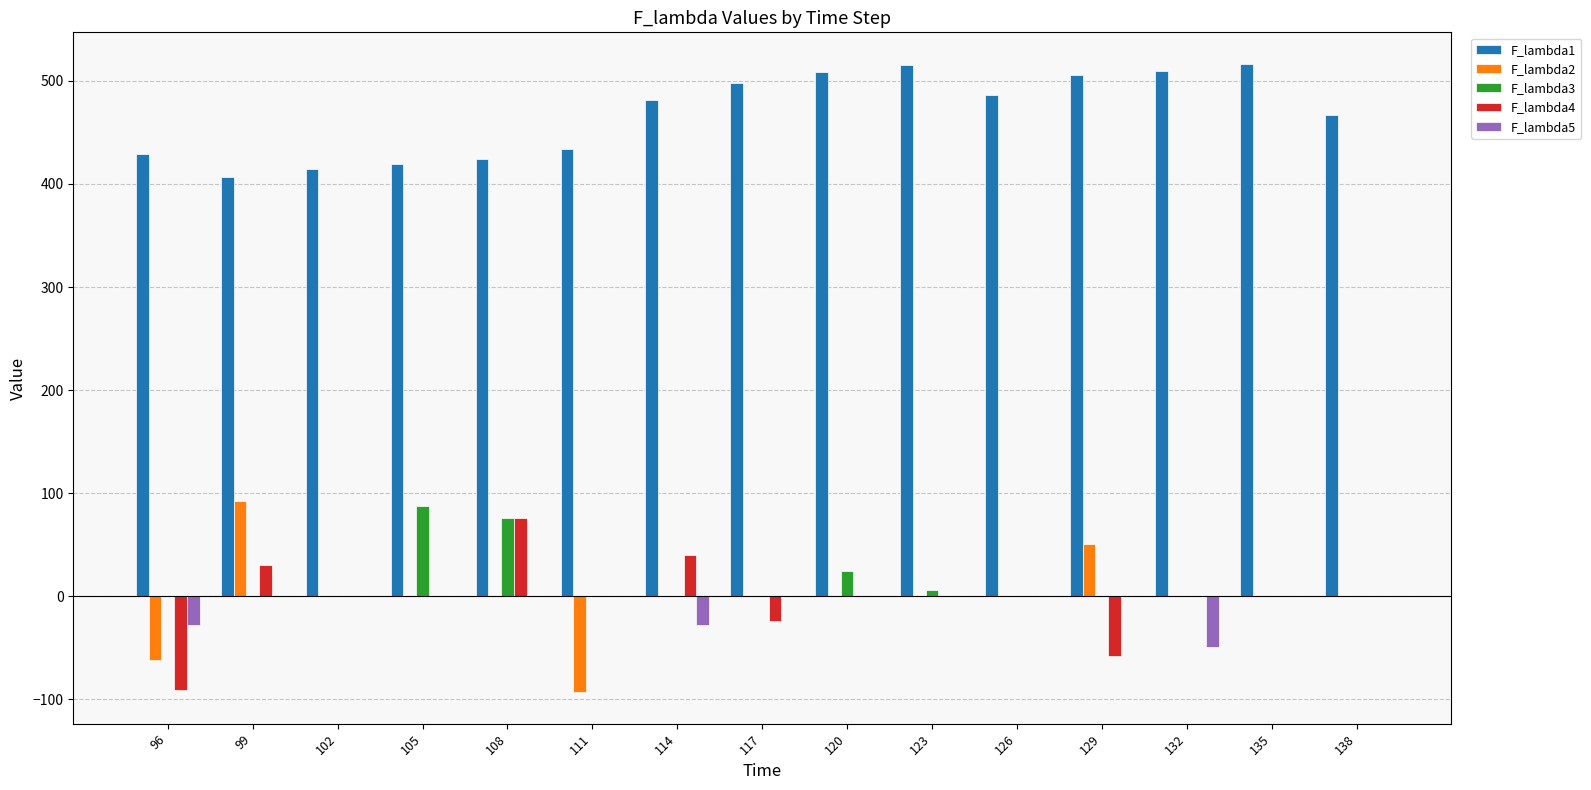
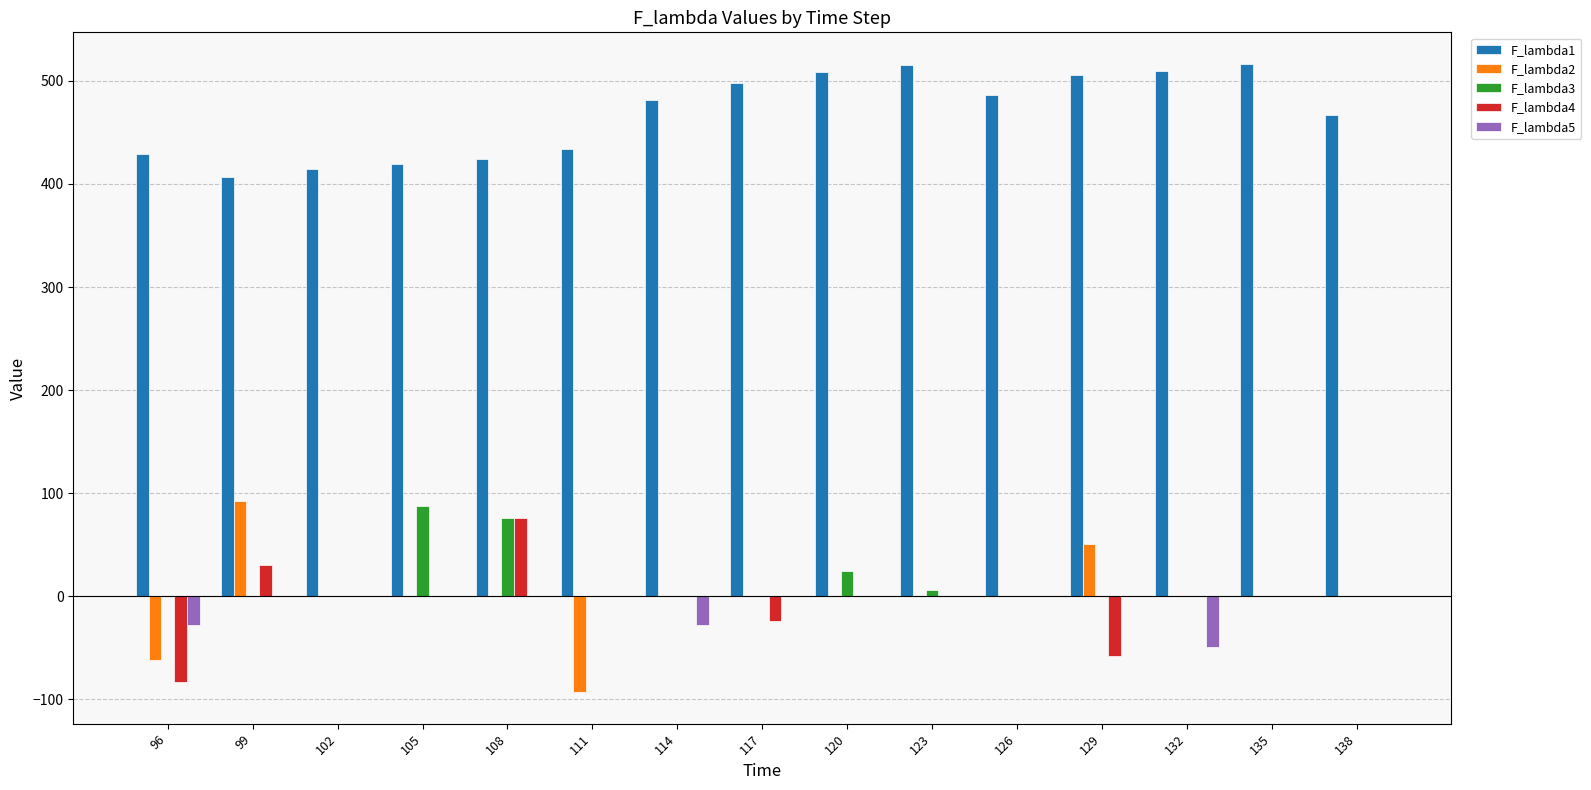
F_lambda4, 96: -91 -> -83
F_lambda4, 114: 40 -> 0
